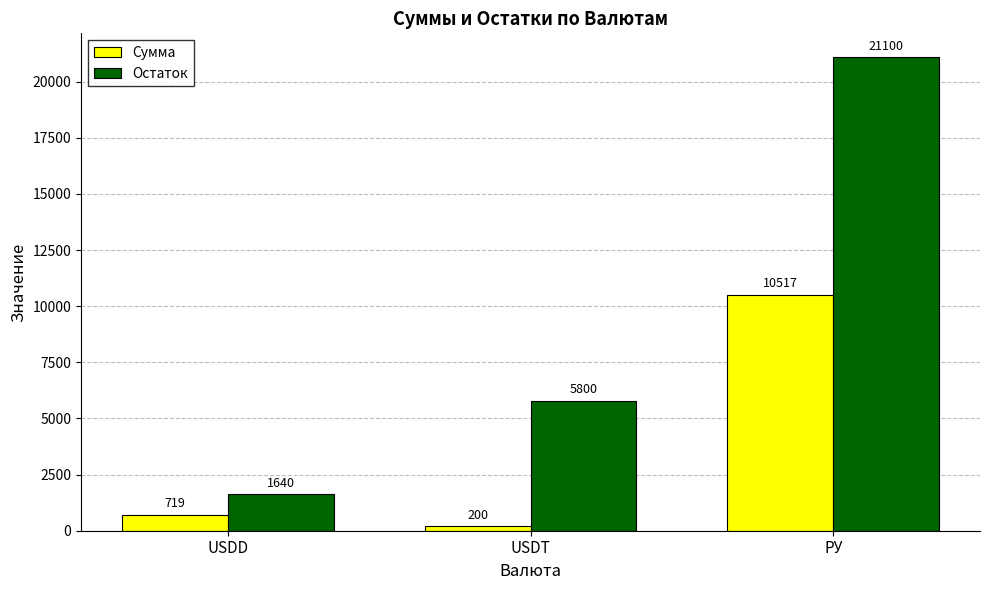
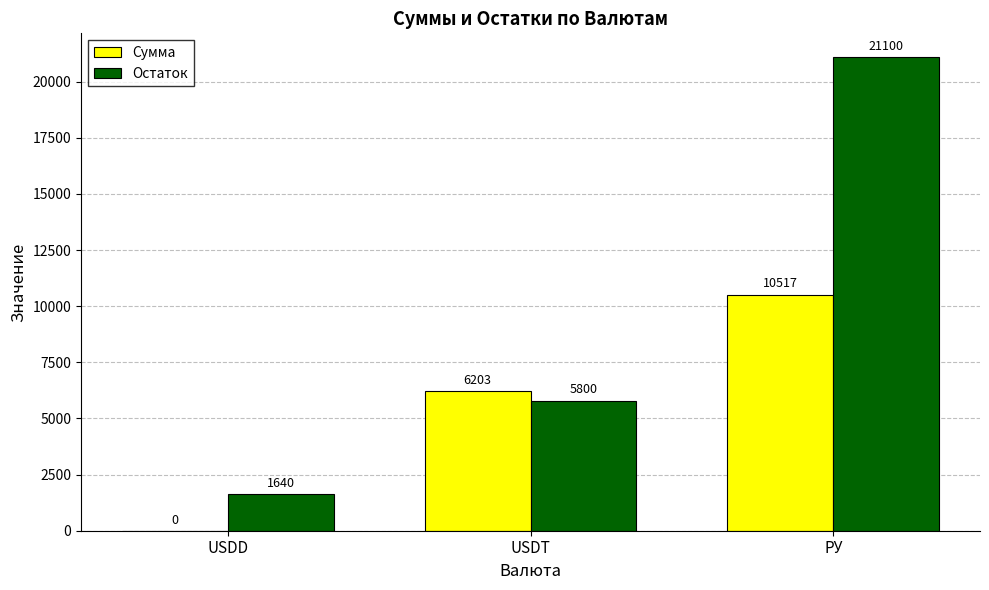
Сумма, USDD: 719 -> 0
Сумма, USDT: 200 -> 6203
